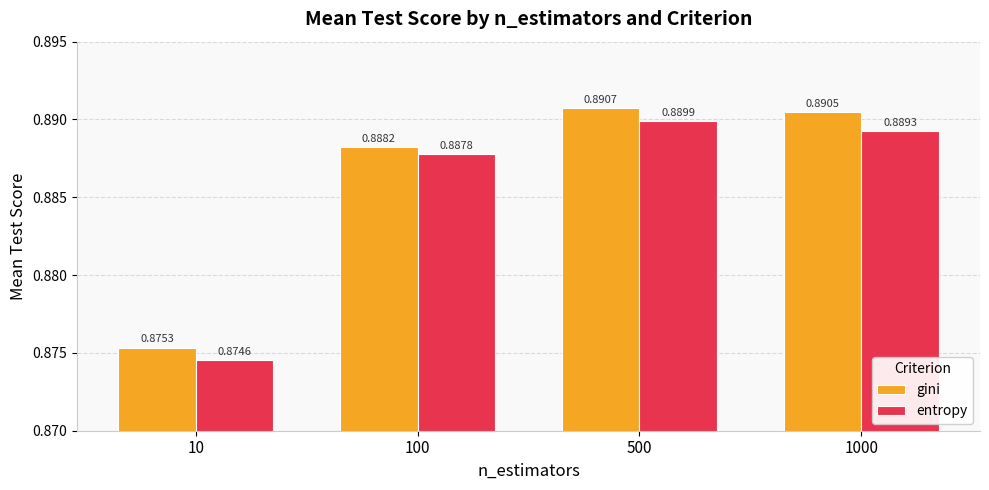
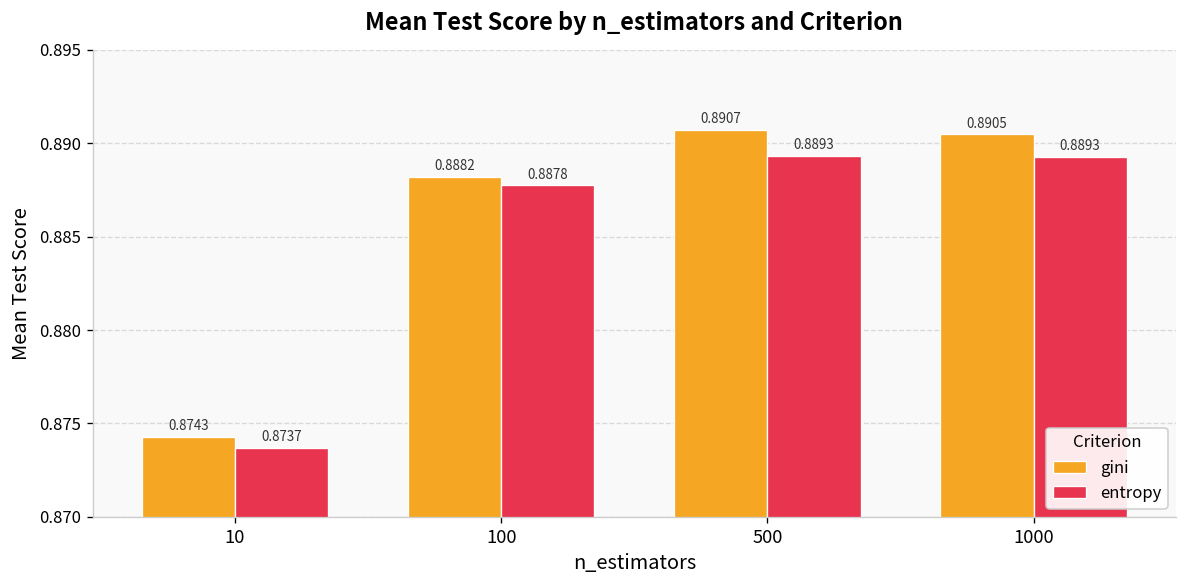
gini, 10: 0.8753 -> 0.8743
entropy, 10: 0.8746 -> 0.8737
entropy, 500: 0.8899 -> 0.8893
